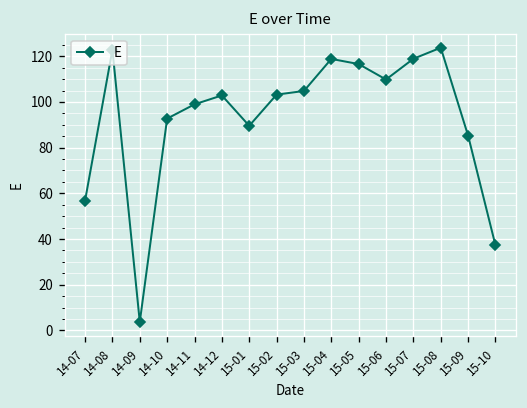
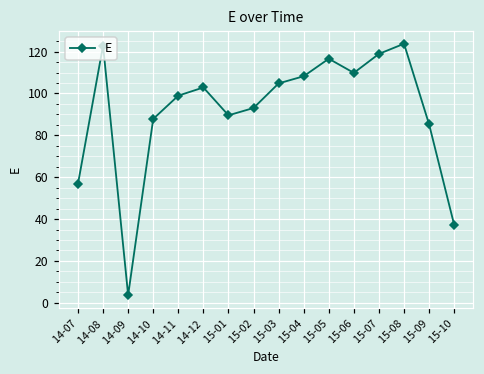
14-10: 93 -> 88
15-02: 103 -> 93
15-04: 119 -> 108
